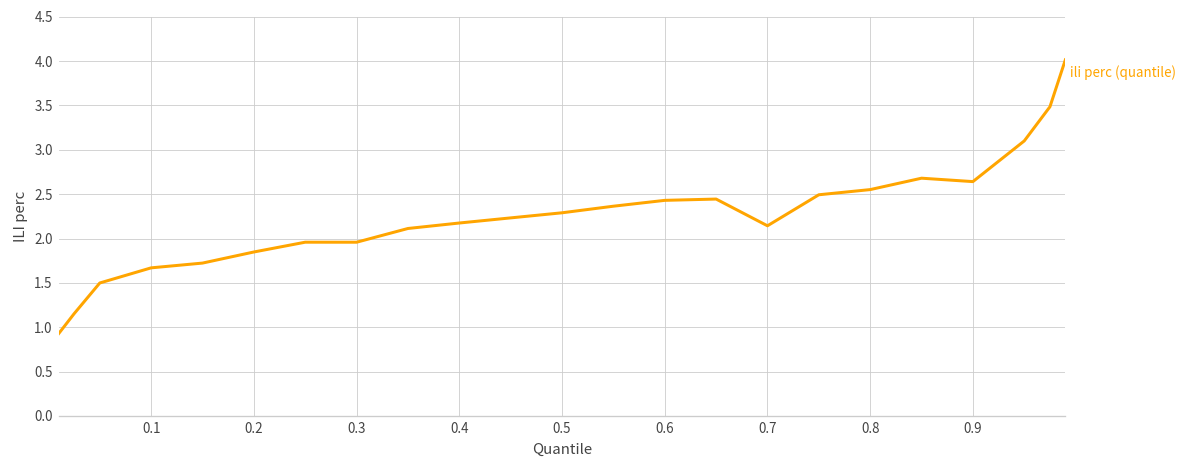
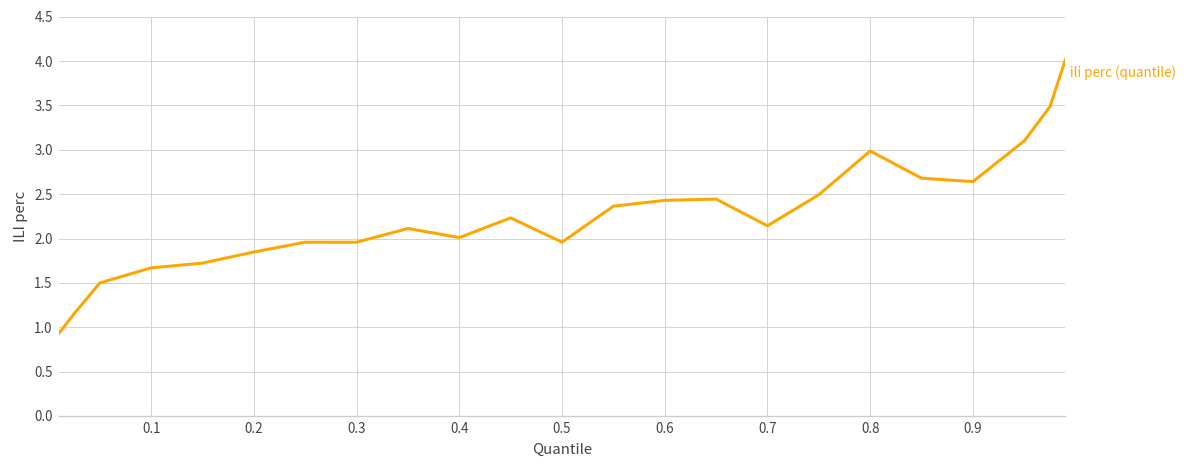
0.4: 2.2 -> 2.0
0.5: 2.3 -> 2.0
0.8: 2.6 -> 3.0
